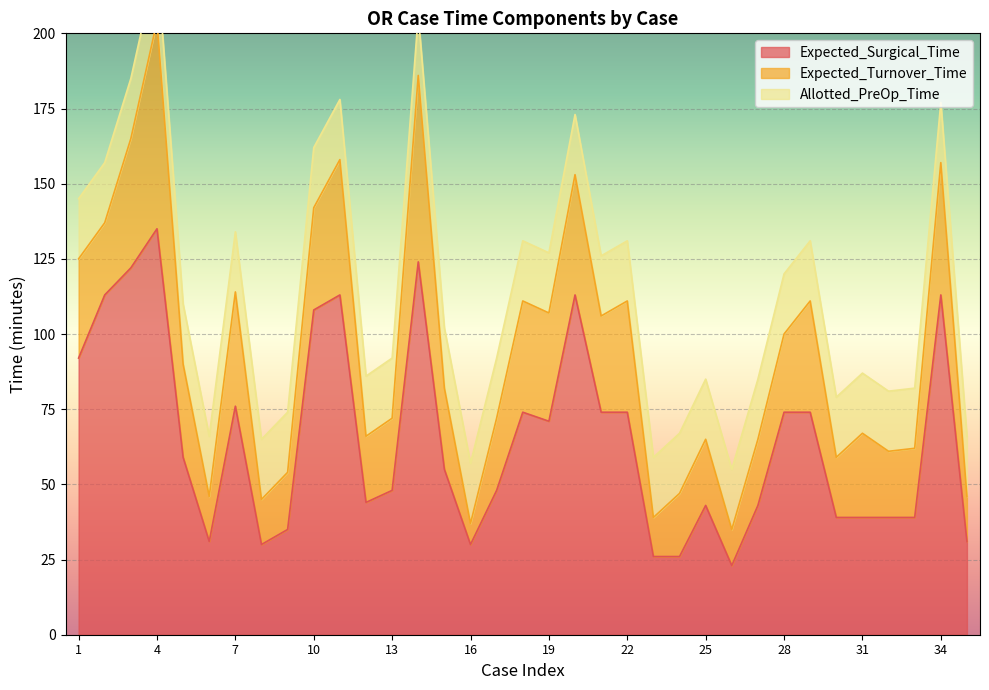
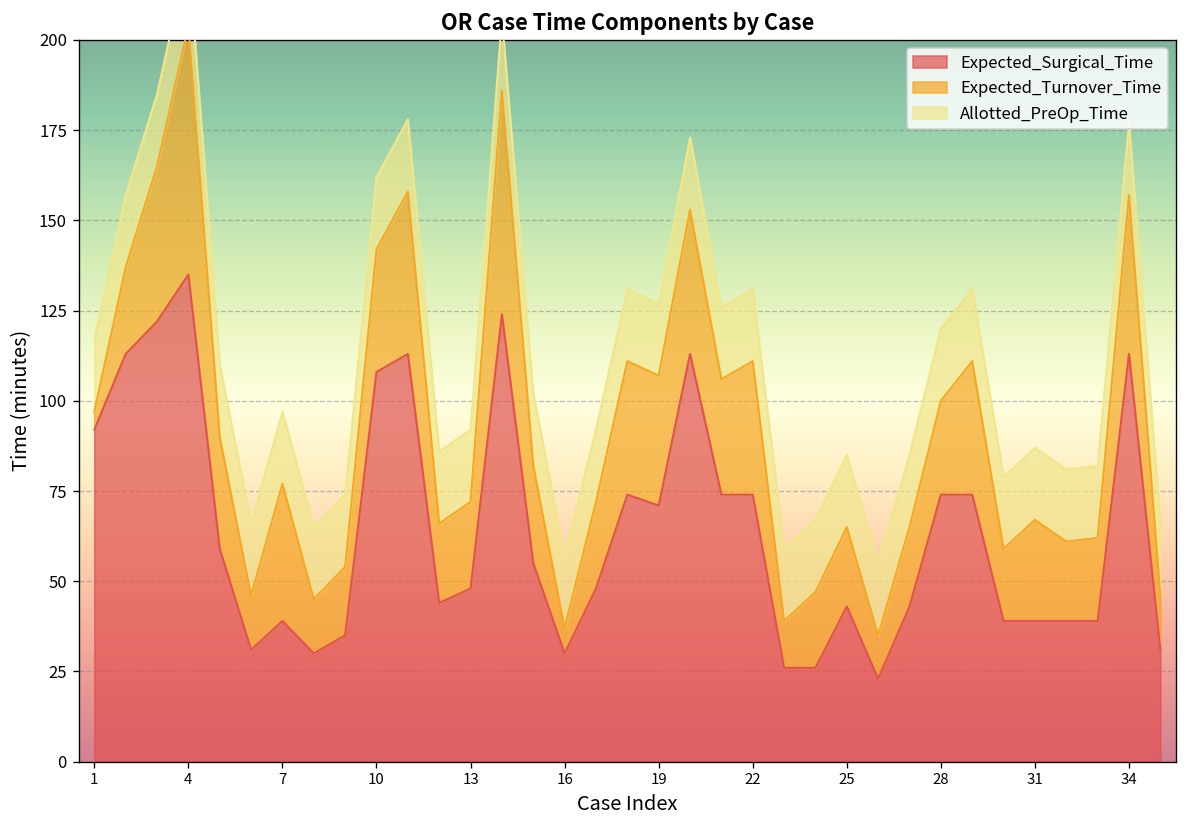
Expected_Turnover_Time, 1: 33 -> 5
Expected_Surgical_Time, 7: 76 -> 39
